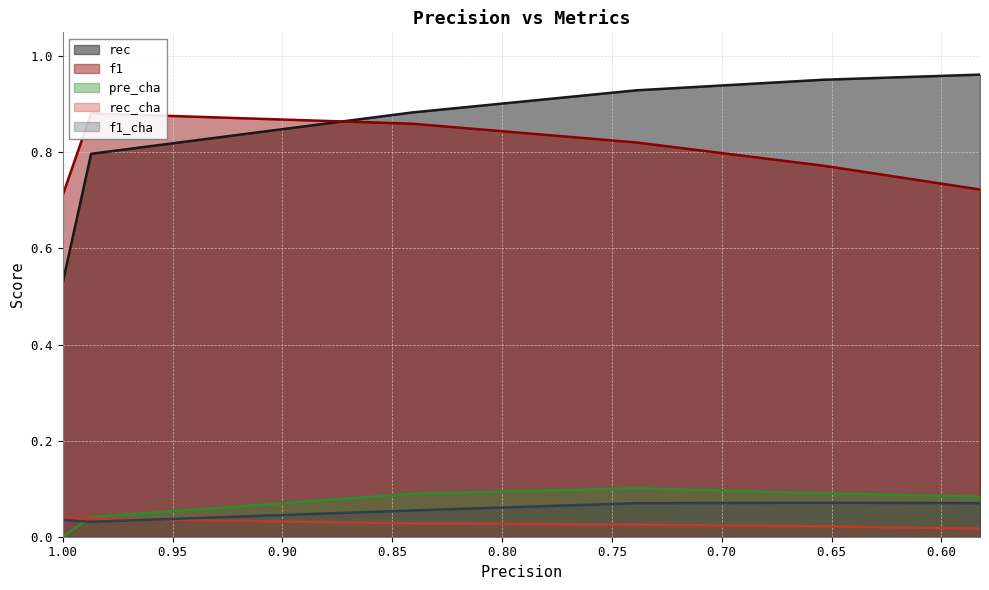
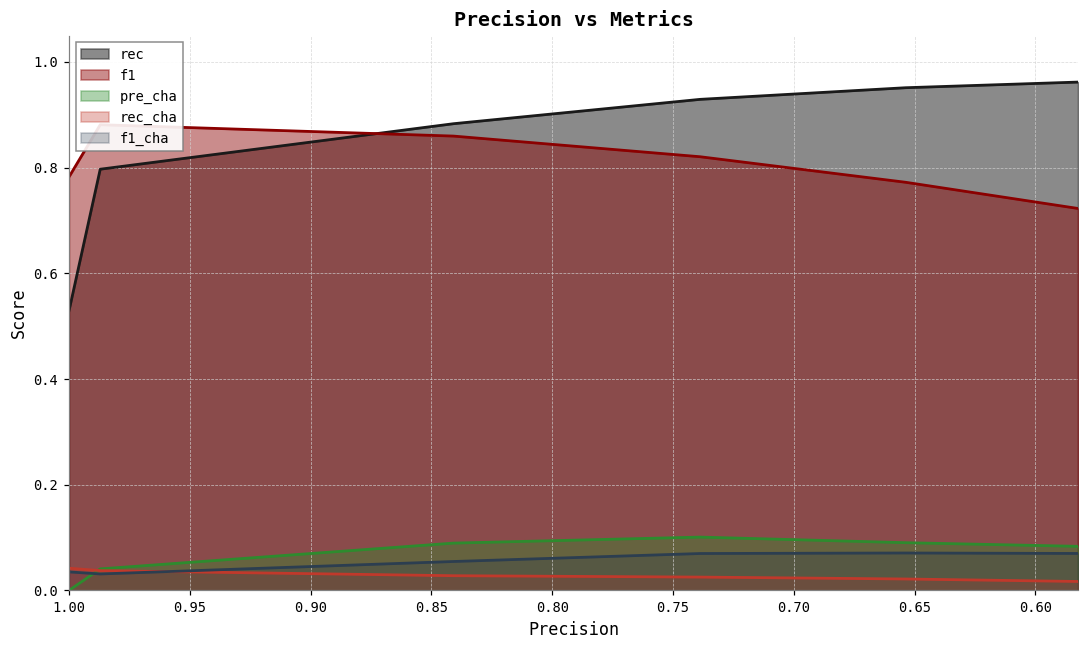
f1, 1.00: 0.71 -> 0.78
